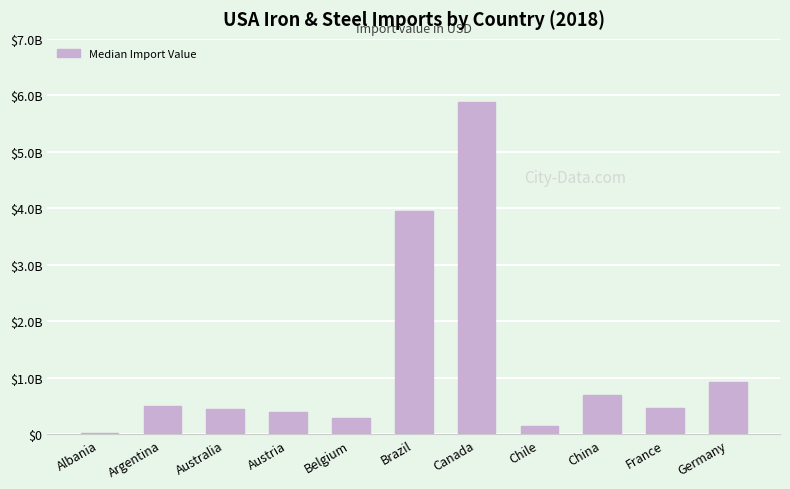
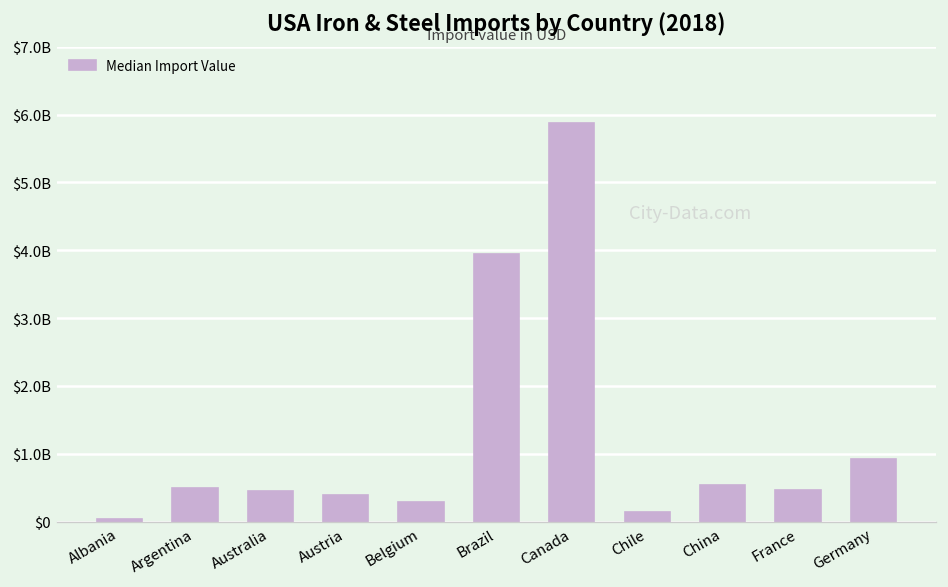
China: $700000000 -> $500000000
